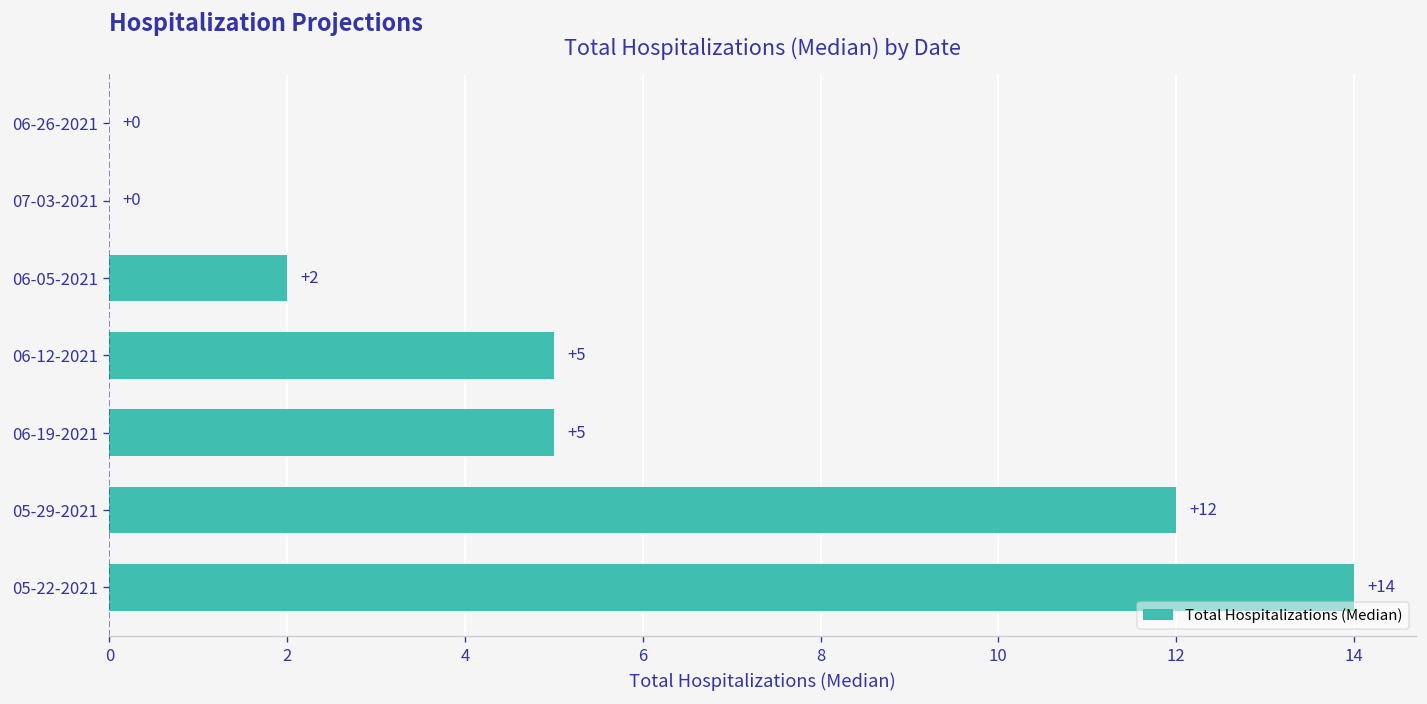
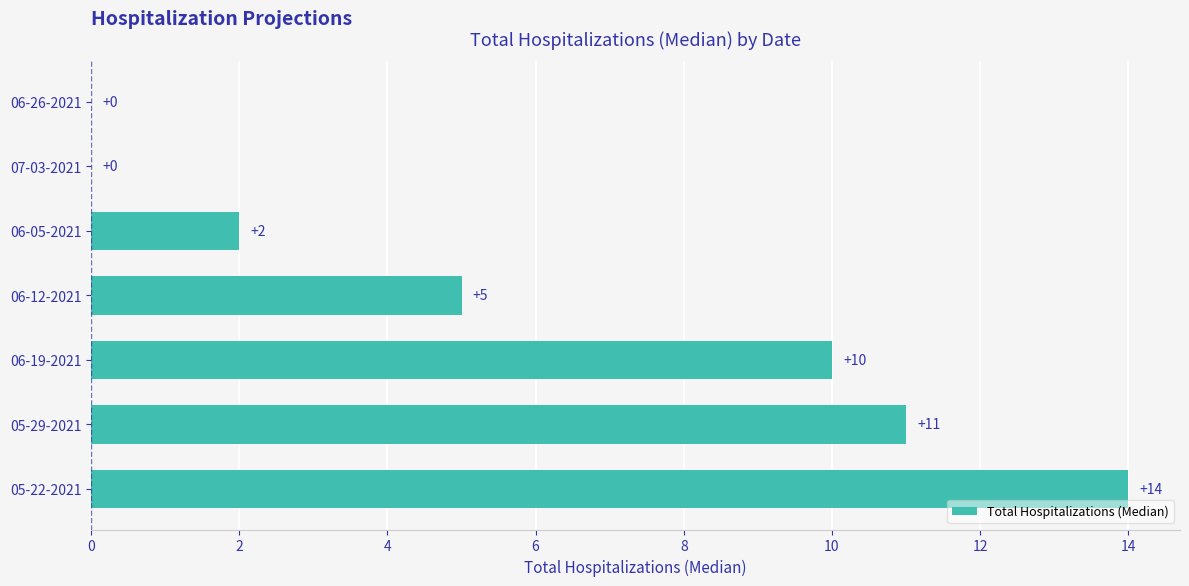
06-19-2021: +5 -> +10
05-29-2021: +12 -> +11
